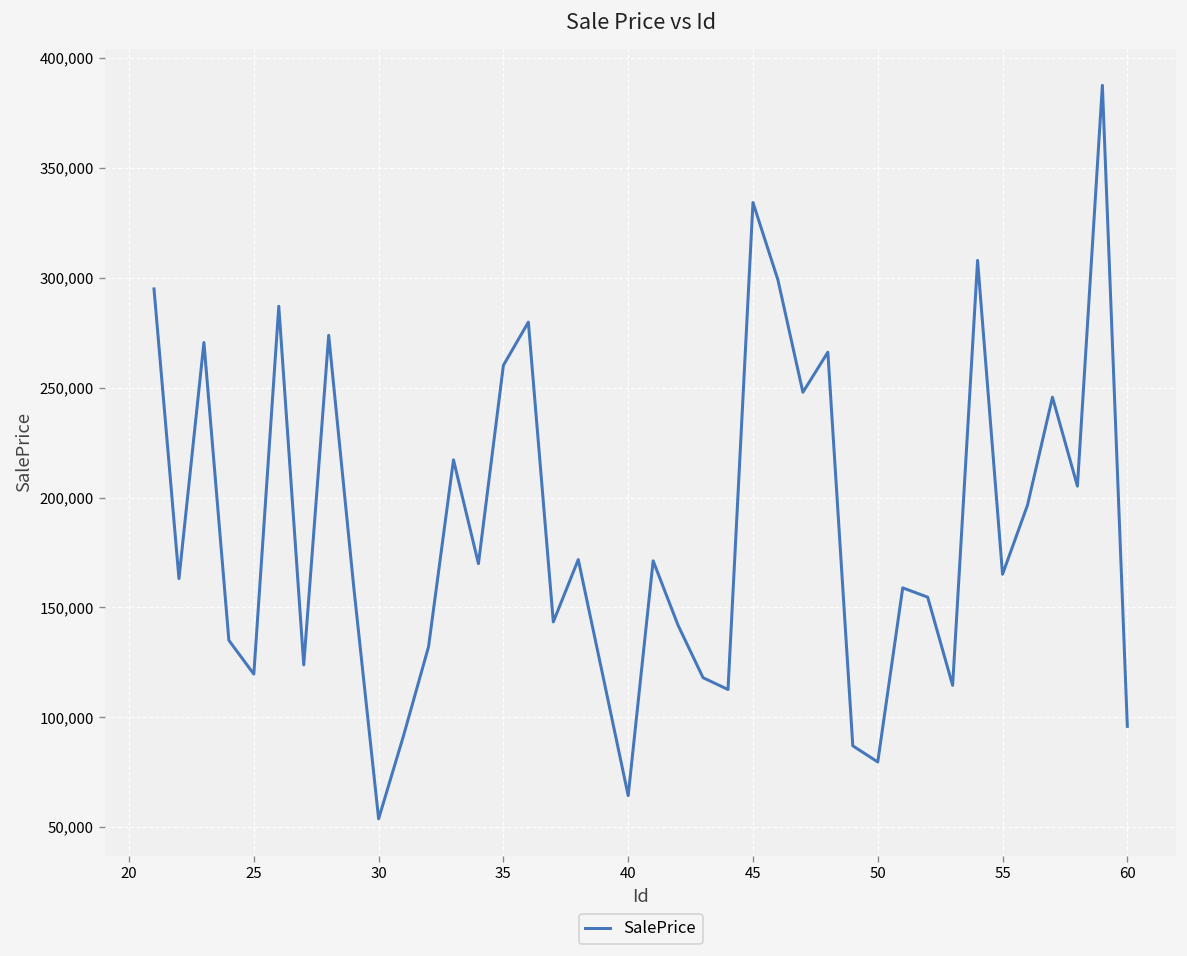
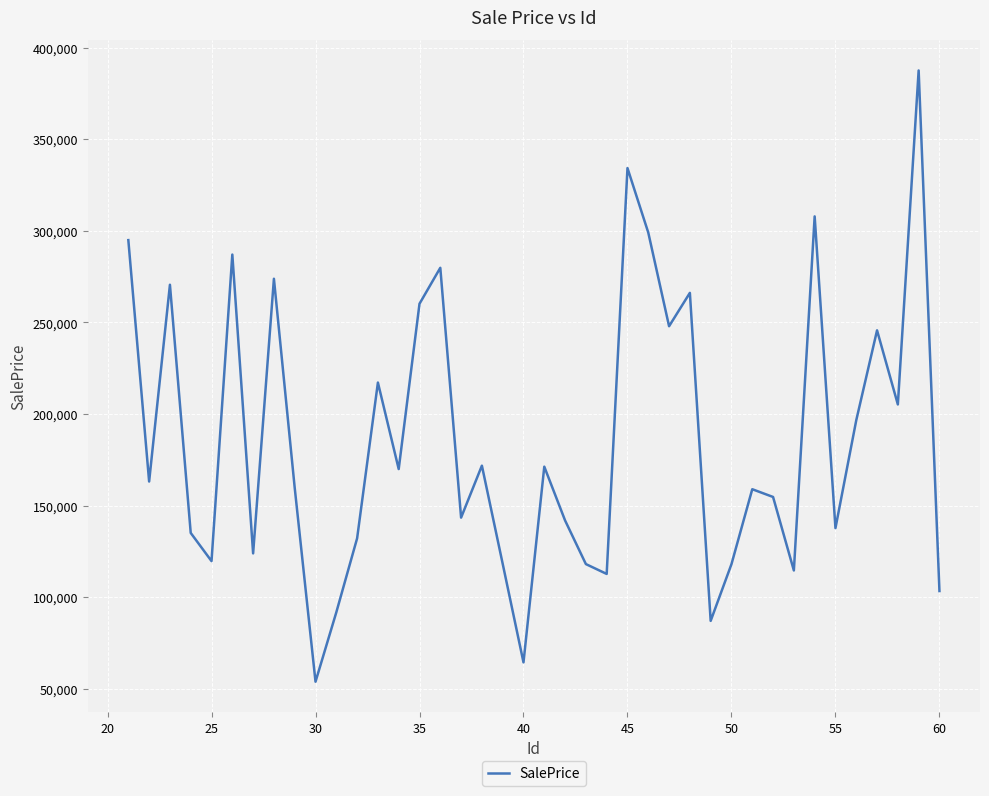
50: 80,000 -> 118,000
55: 165,000 -> 138,000
60: 96,000 -> 103,000
